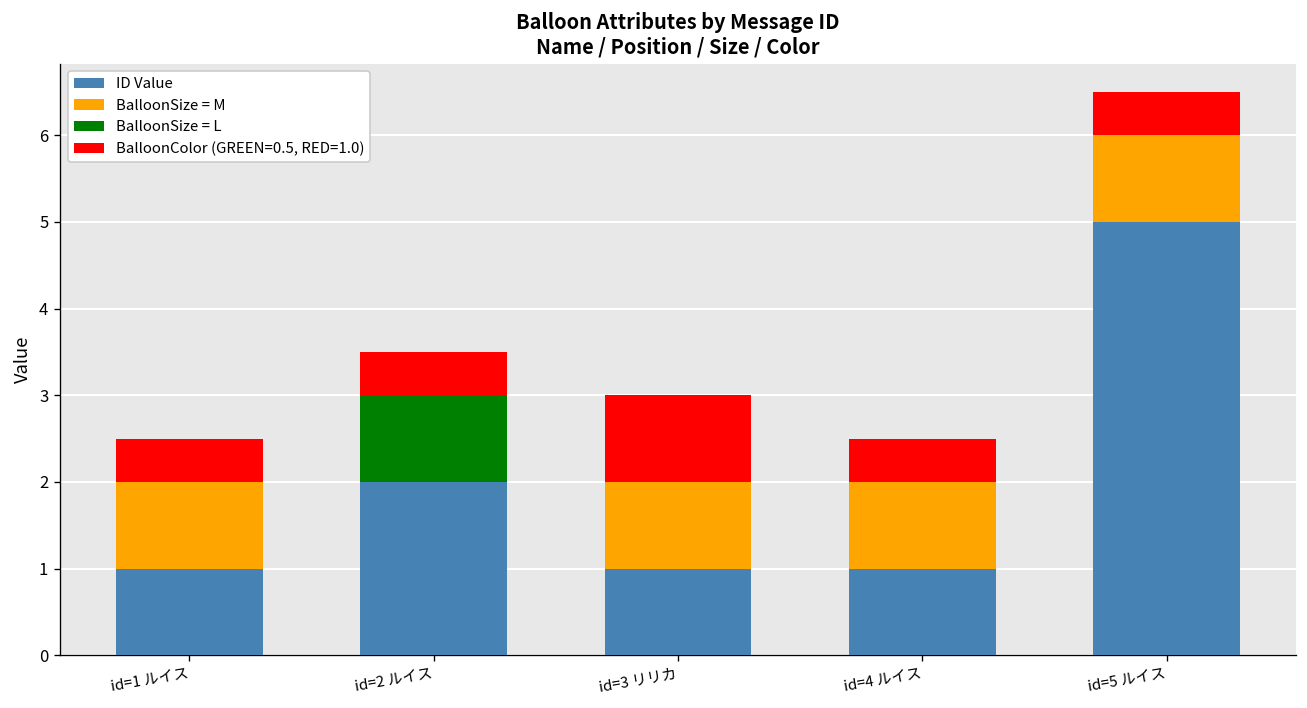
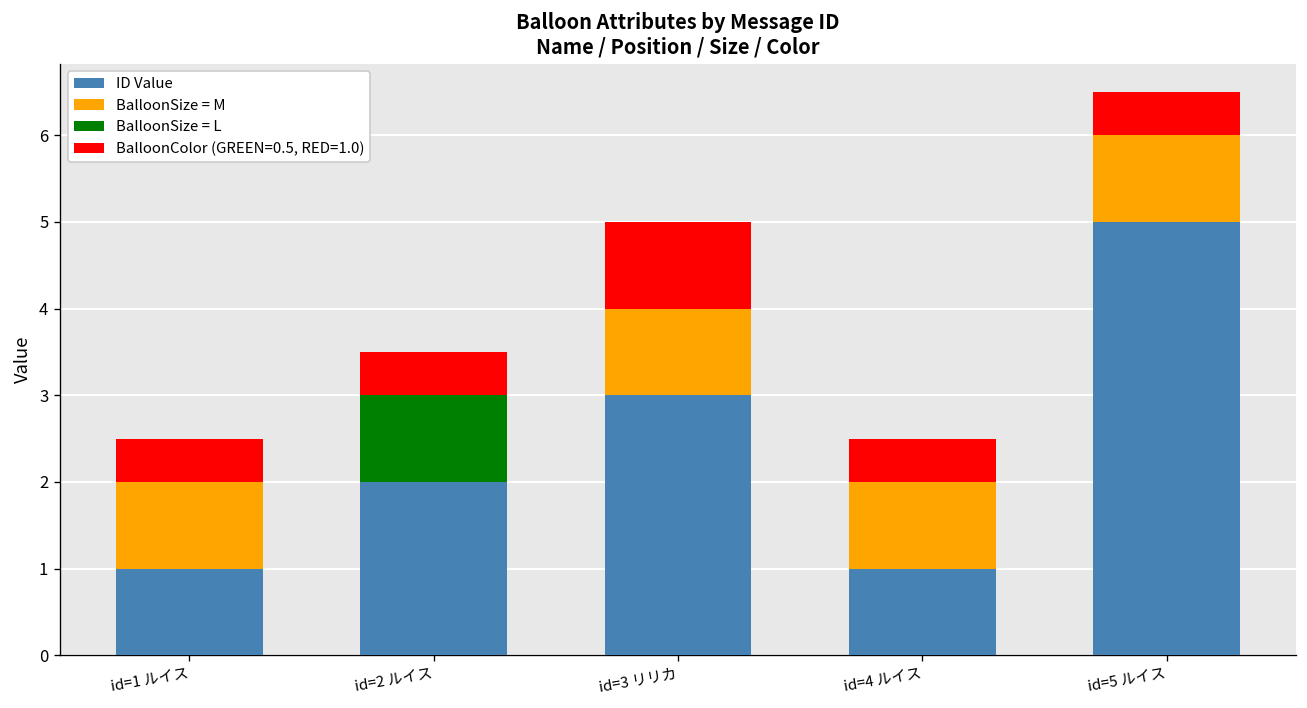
ID Value, id=3 リリカ: 1 -> 3
